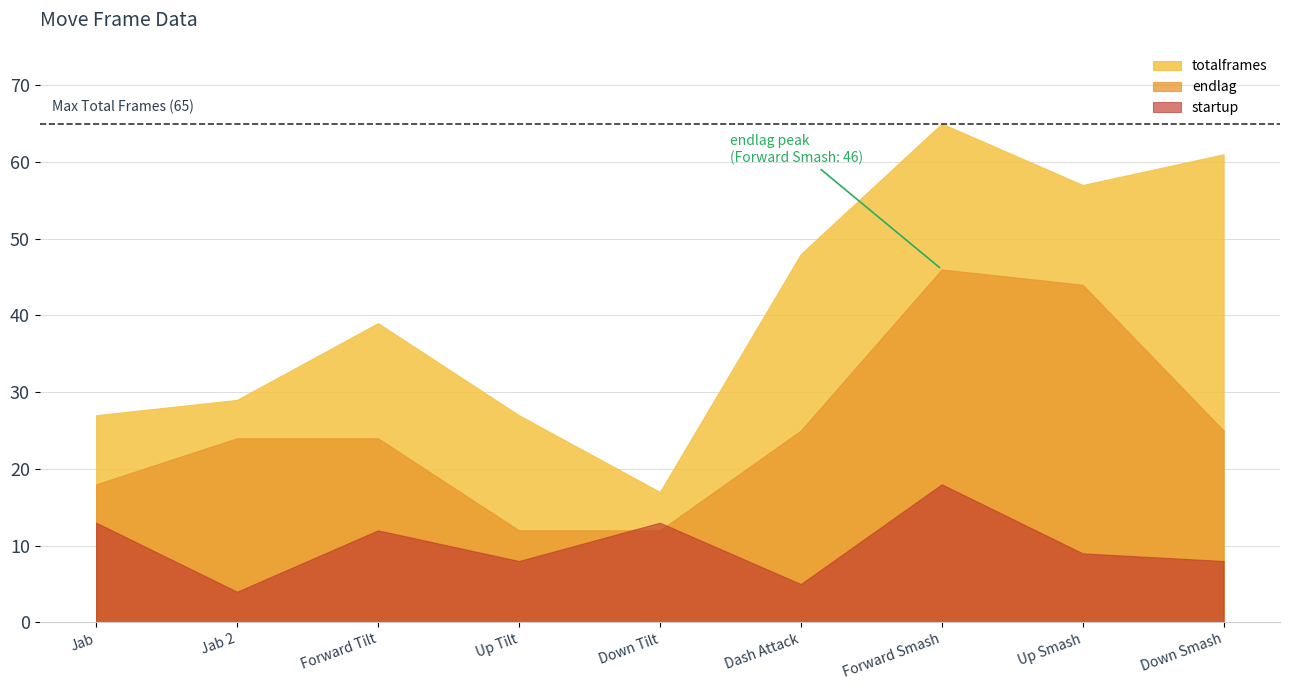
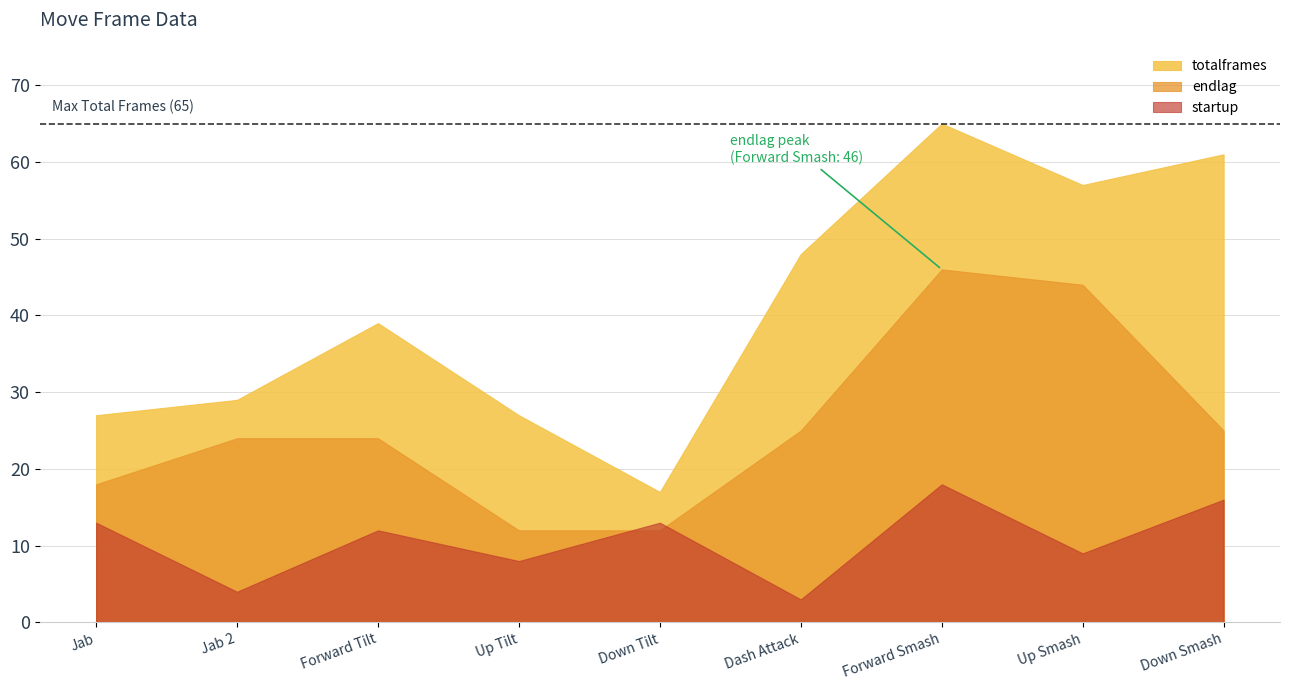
startup, Dash Attack: 5 -> 3
startup, Down Smash: 8 -> 16
